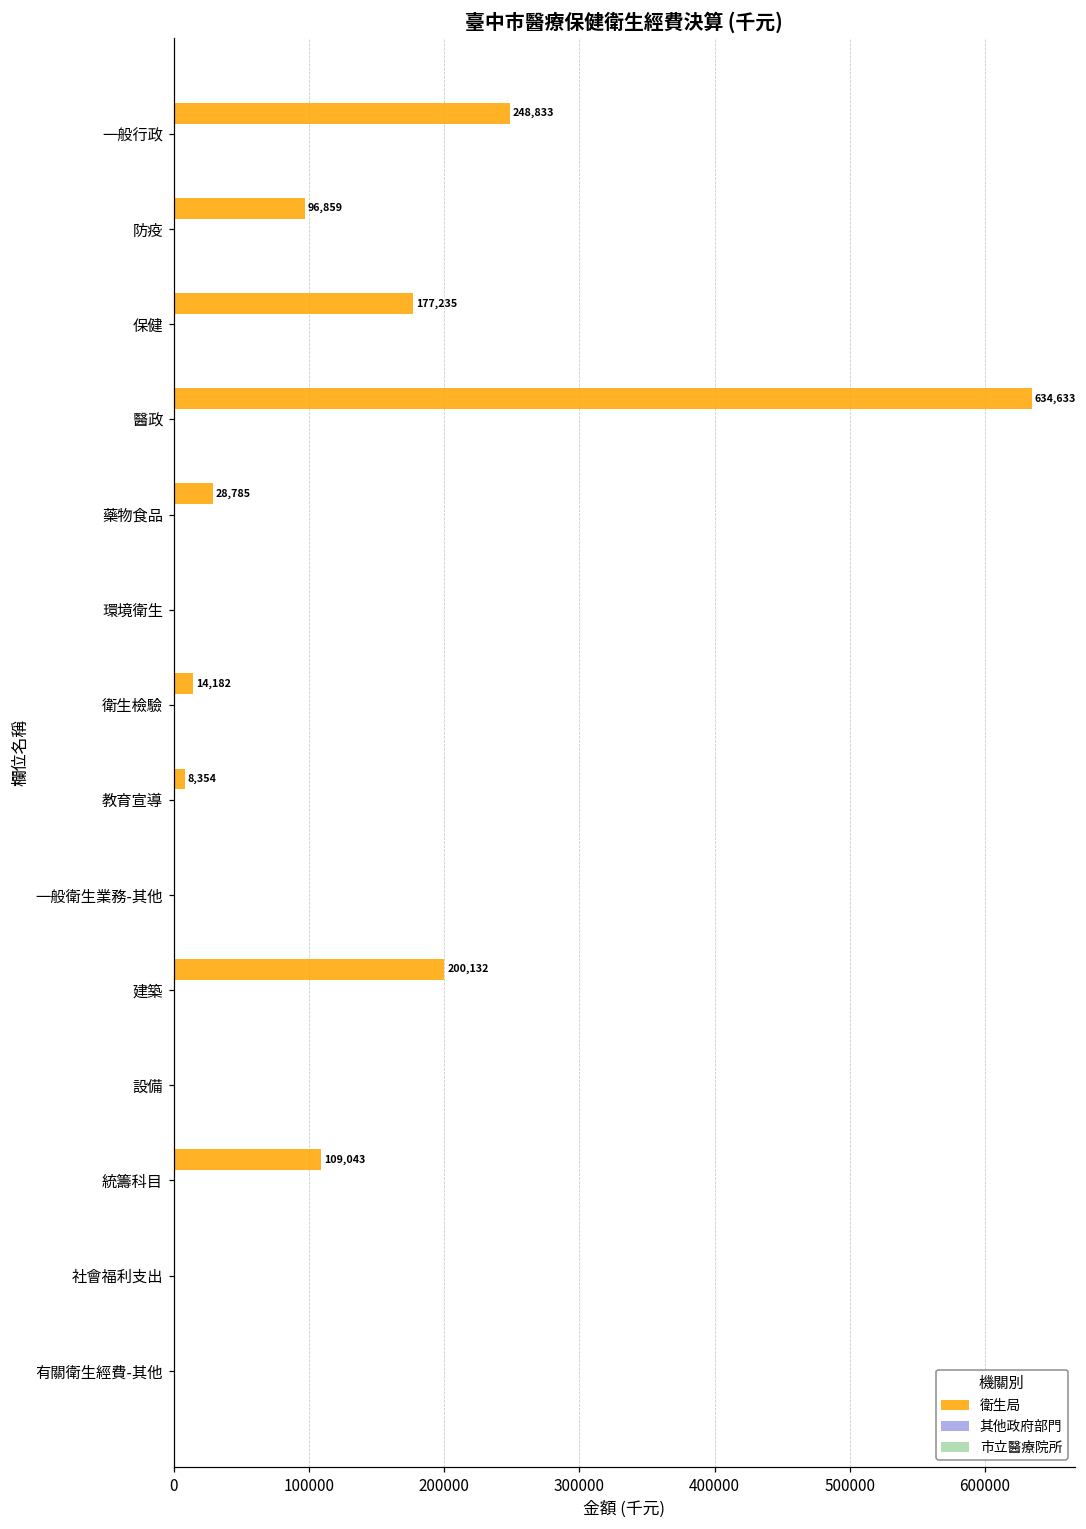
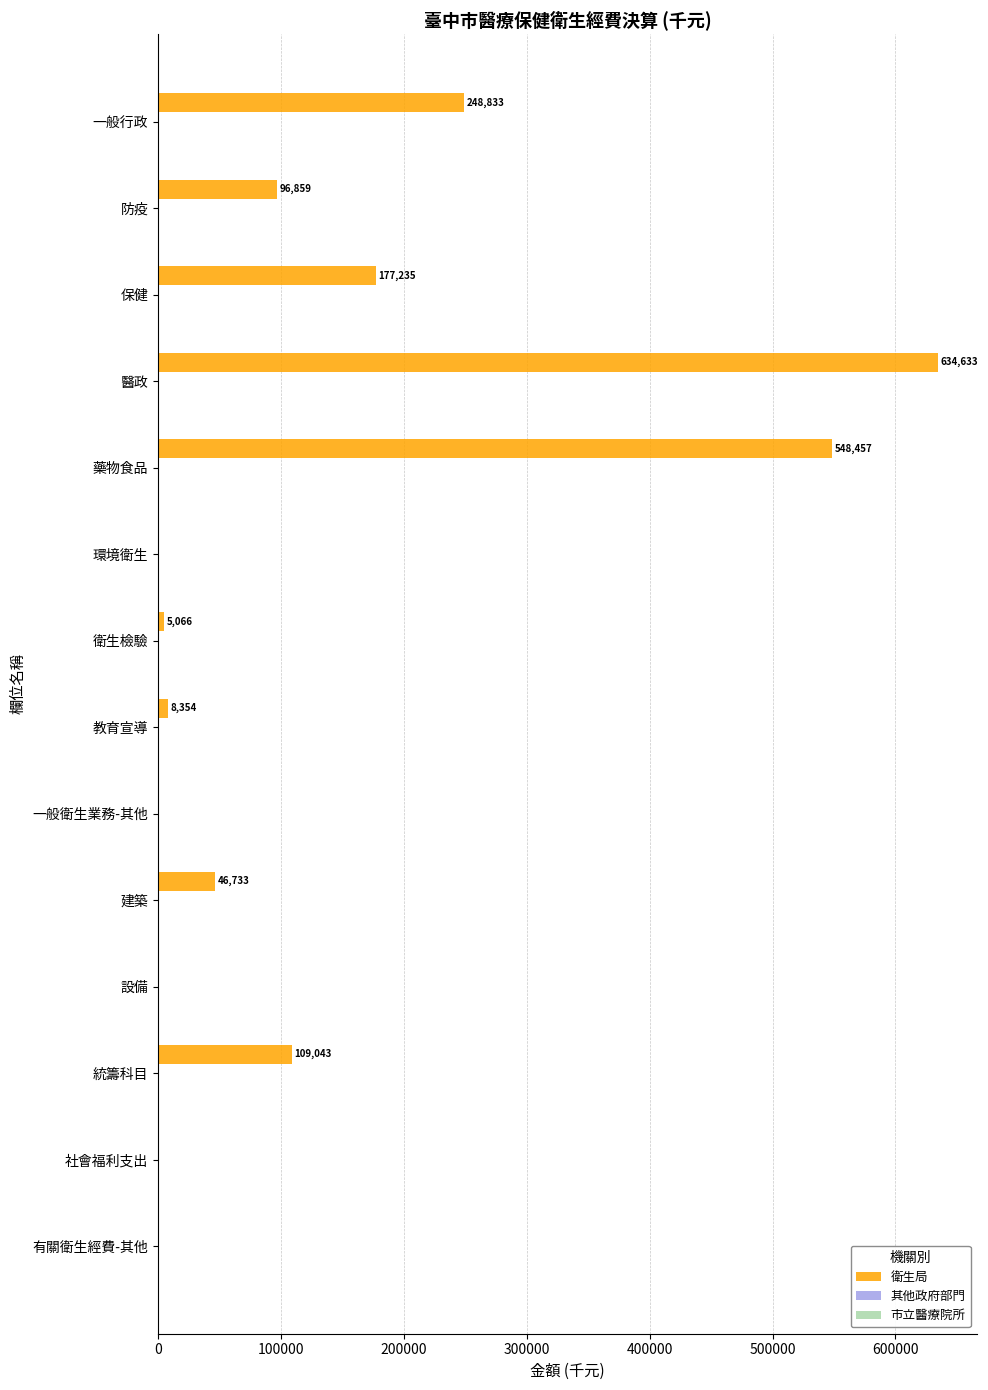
衛生局, 藥物食品: 28,785 -> 548,457
衛生局, 衛生檢驗: 14,182 -> 5,066
衛生局, 建築: 200,132 -> 46,733
